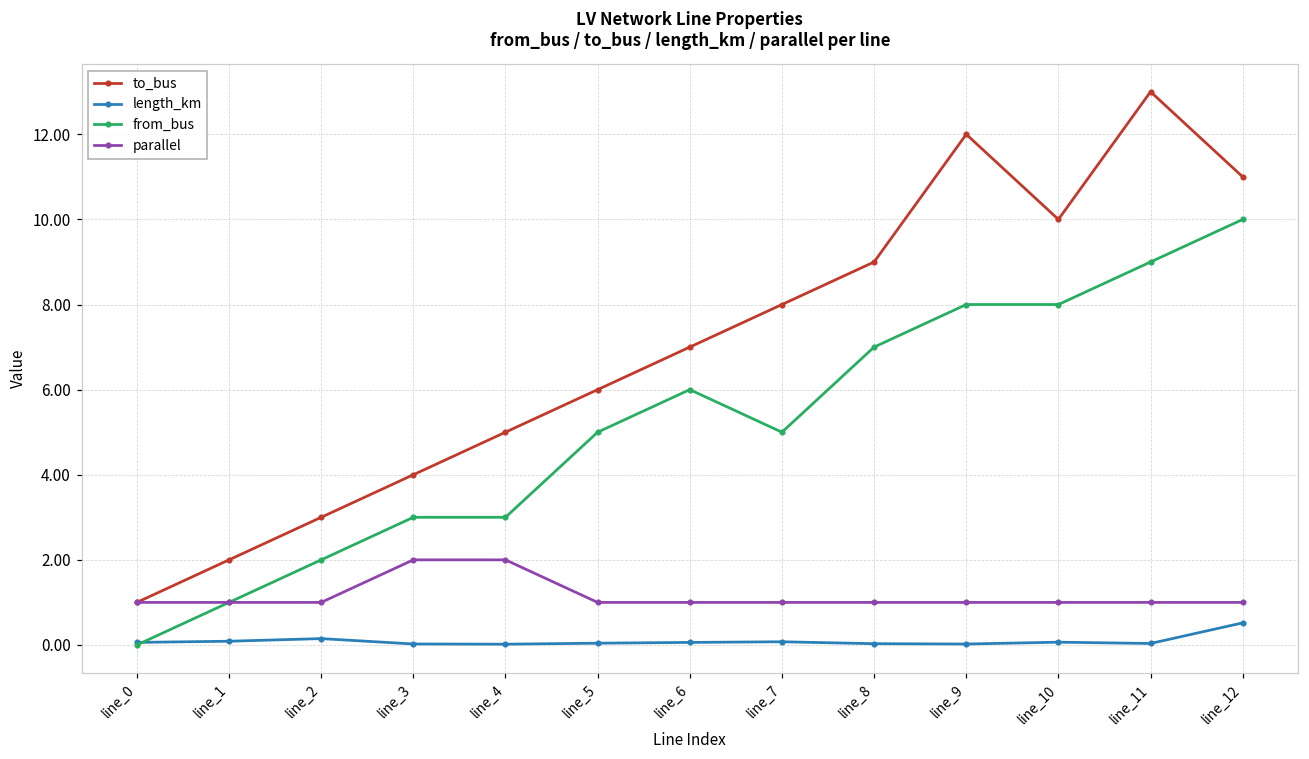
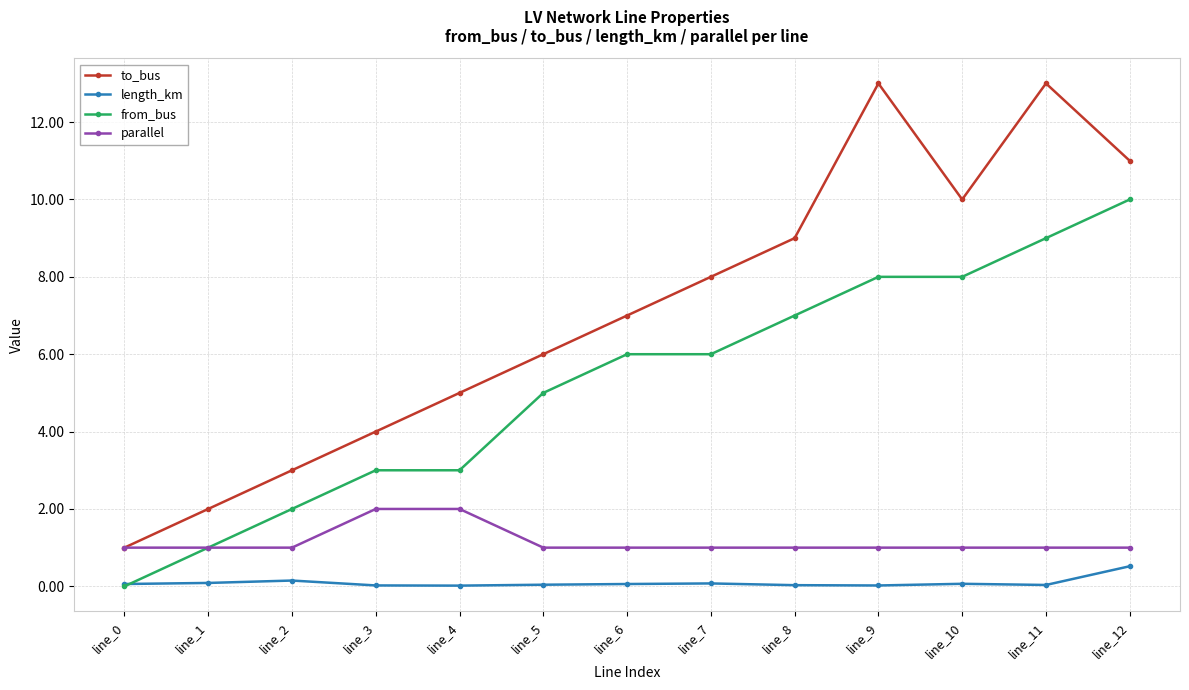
from_bus, line_7: 5 -> 6
to_bus, line_9: 12 -> 13
